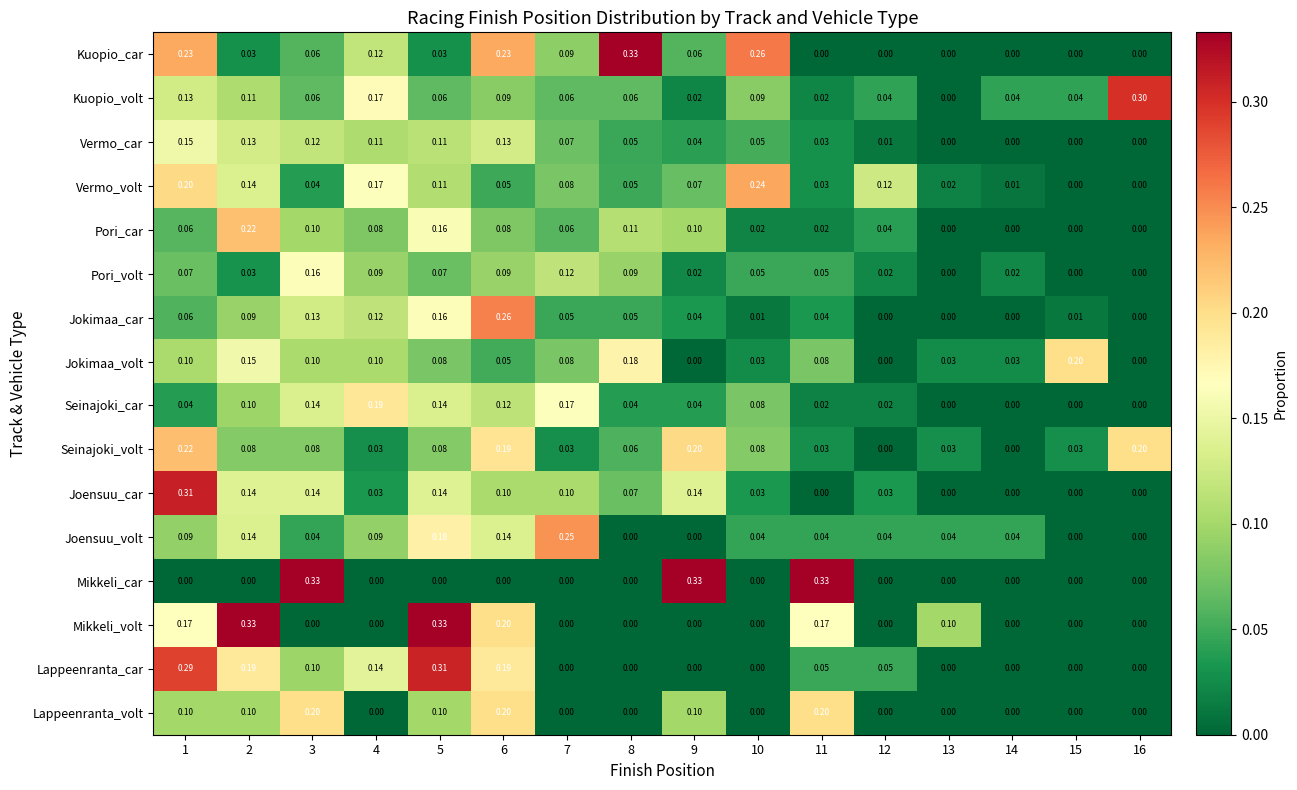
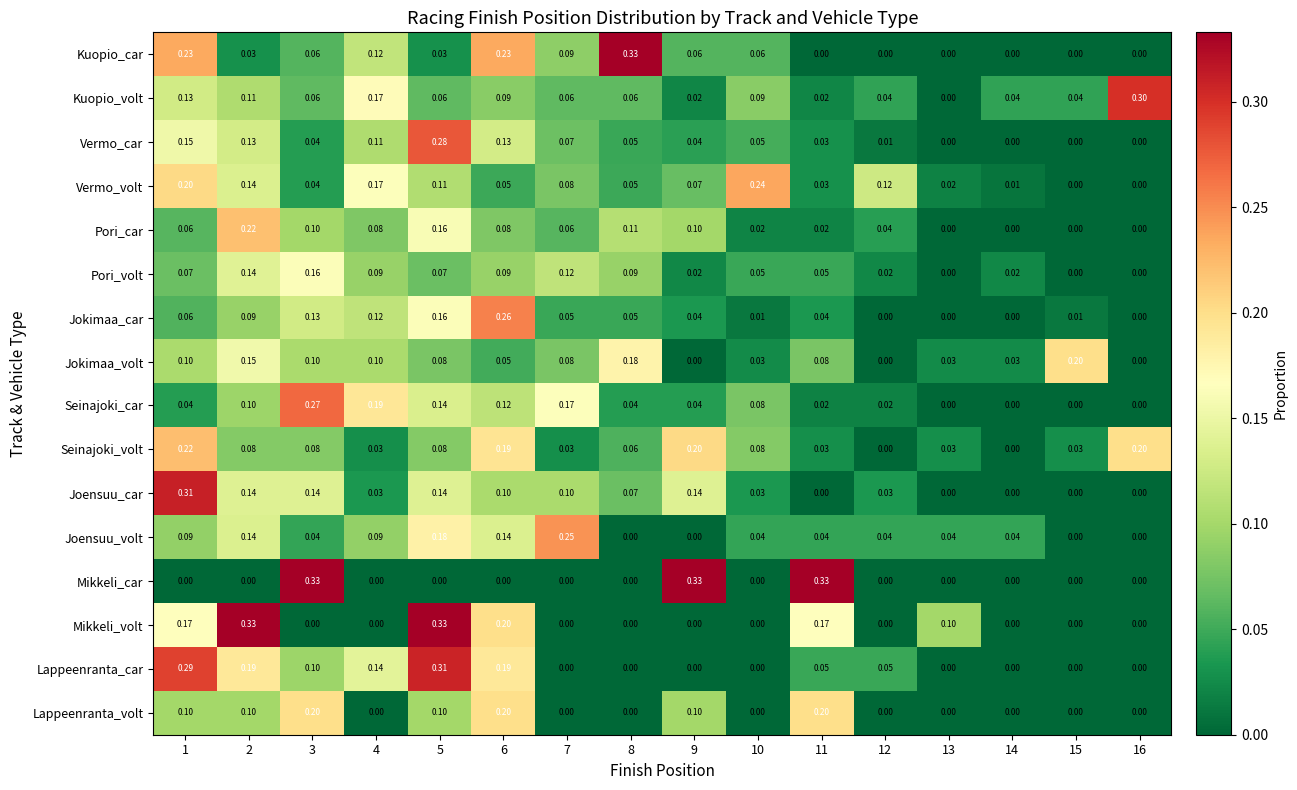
Kuopio_car, 10: 0.26 -> 0.06
Vermo_car, 3: 0.12 -> 0.04
Vermo_car, 5: 0.11 -> 0.28
Pori_volt, 2: 0.03 -> 0.14
Seinajoki_car, 3: 0.14 -> 0.27
